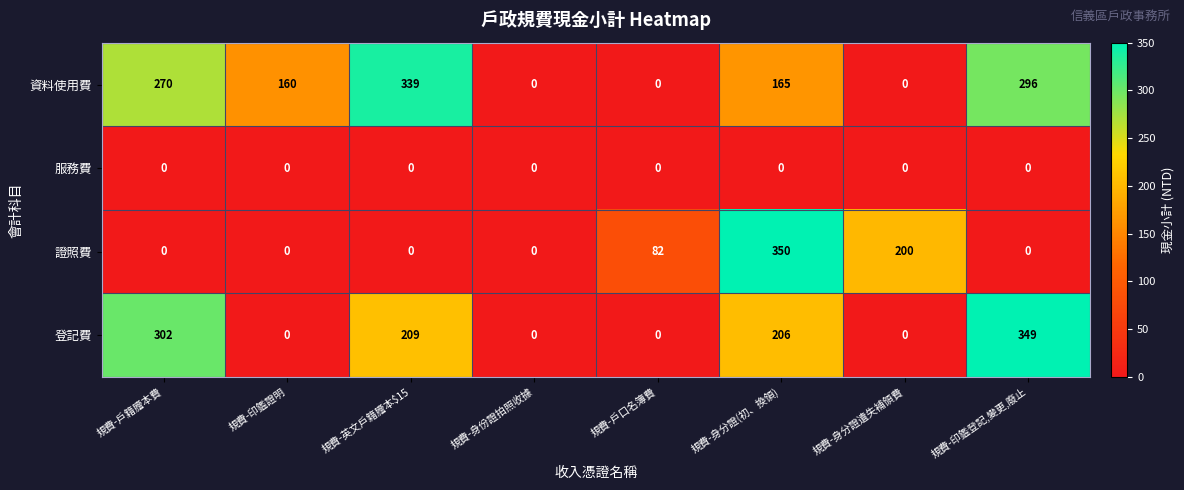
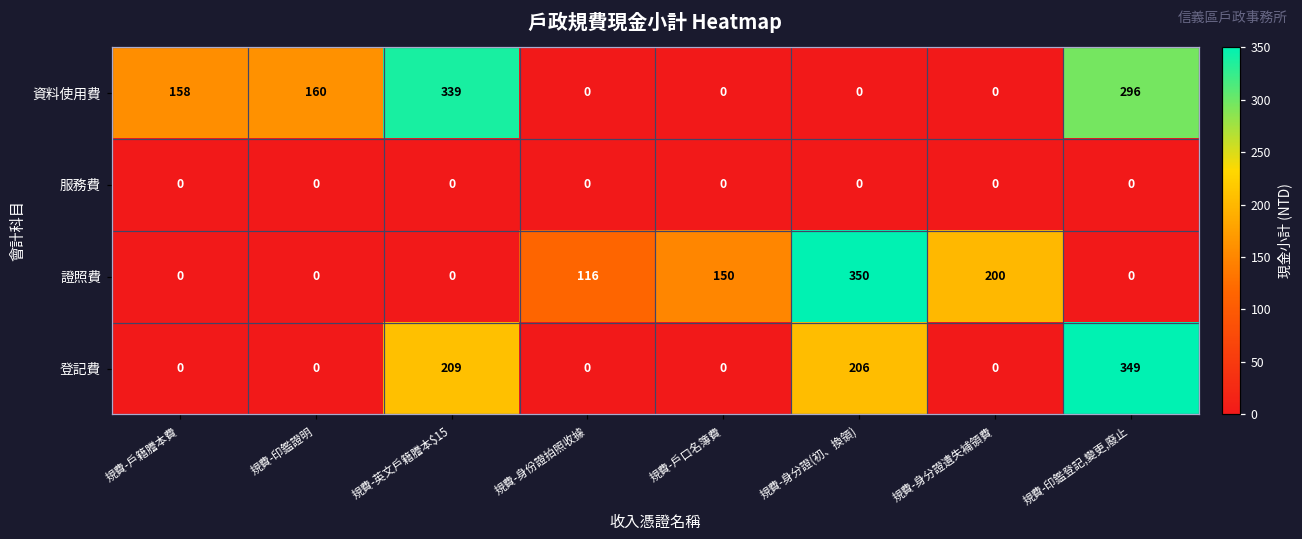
資料使用費, 規費-戶籍謄本費: 270 -> 158
資料使用費, 規費-身分證(初、換領): 165 -> 0
證照費, 規費-身份證拍照收據: 0 -> 116
證照費, 規費-戶口名簿費: 82 -> 150
登記費, 規費-戶籍謄本費: 302 -> 0
